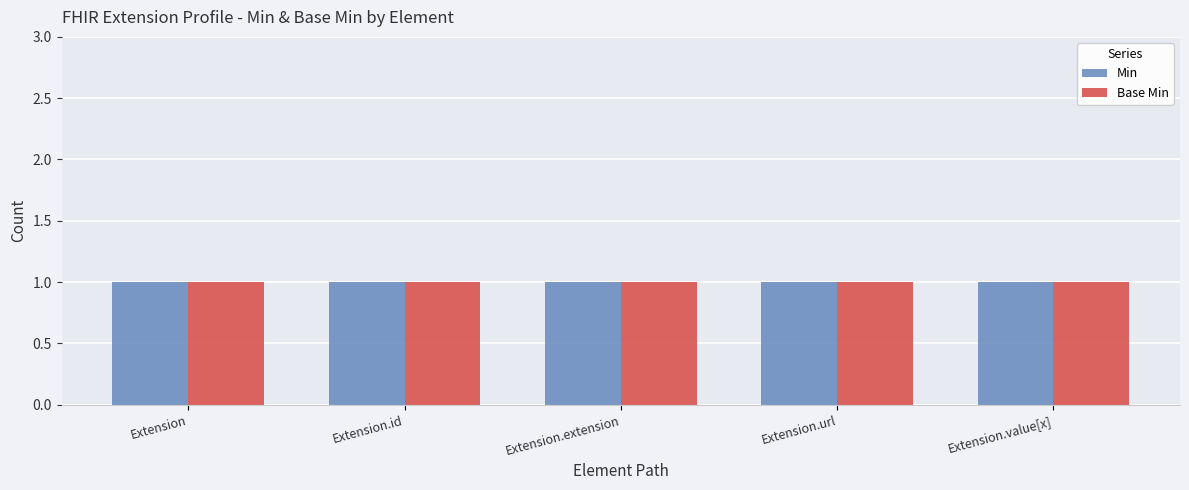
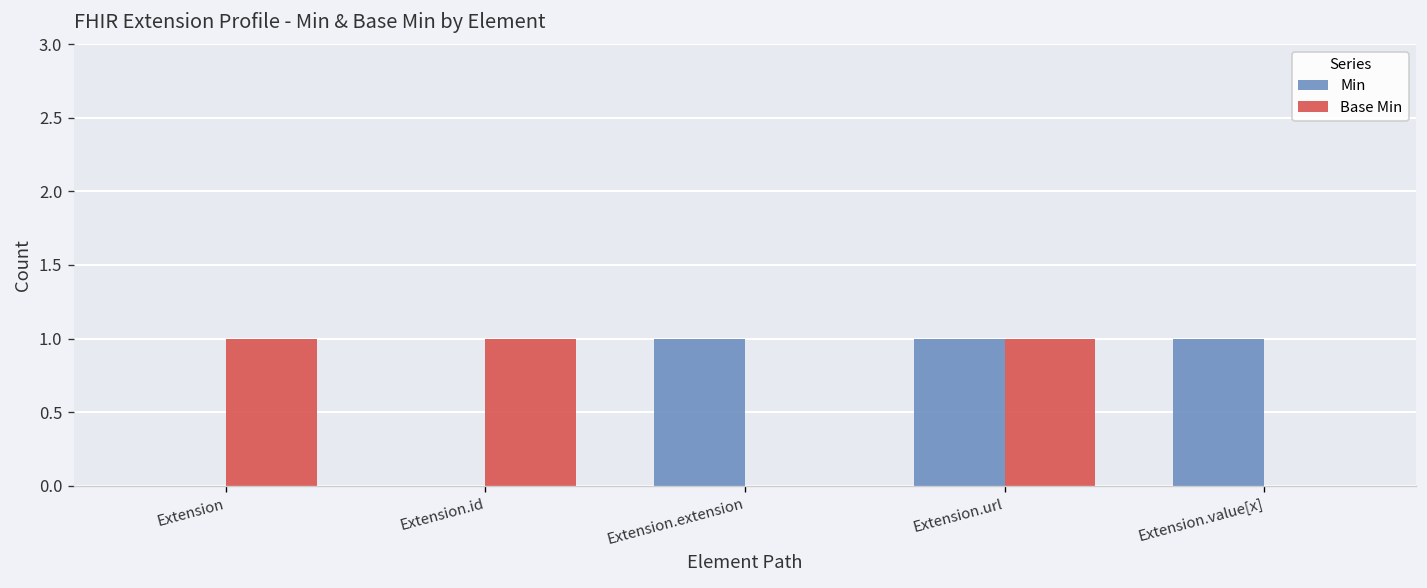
Min, Extension: 1 -> 0
Min, Extension.id: 1 -> 0
Base Min, Extension.extension: 1 -> 0
Base Min, Extension.value[x]: 1 -> 0
